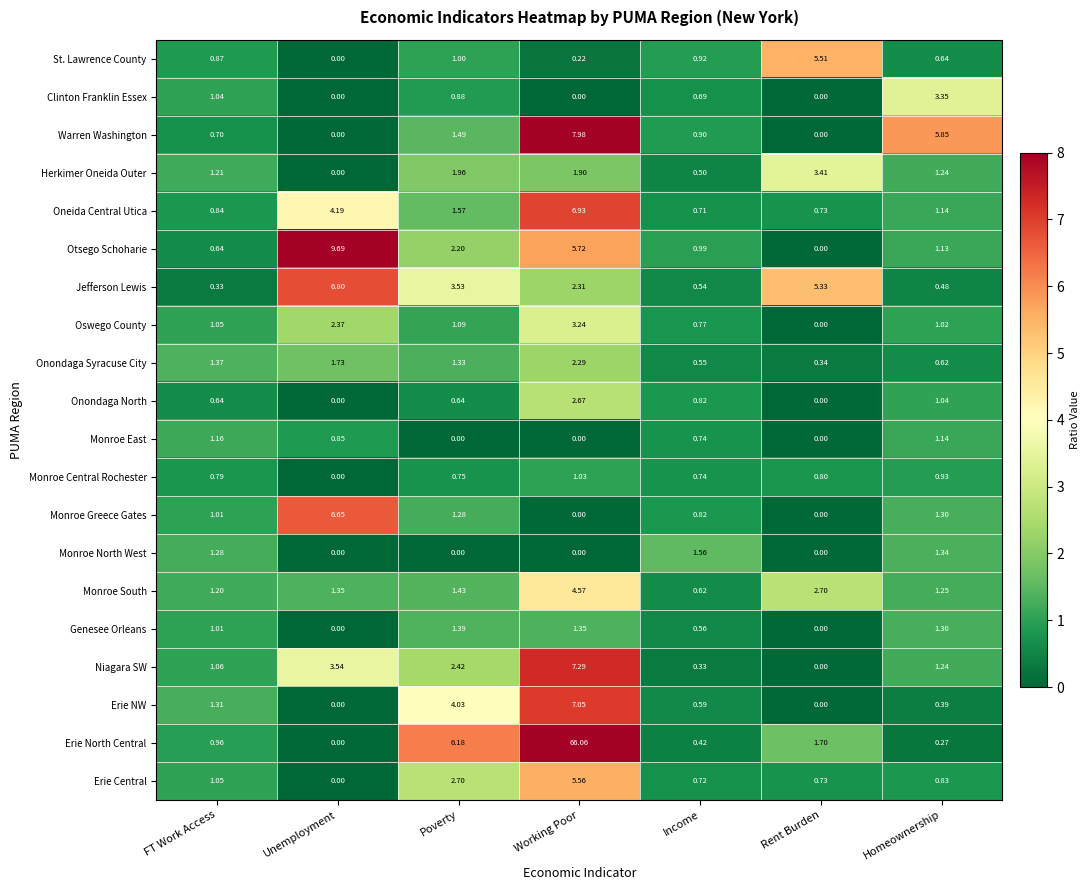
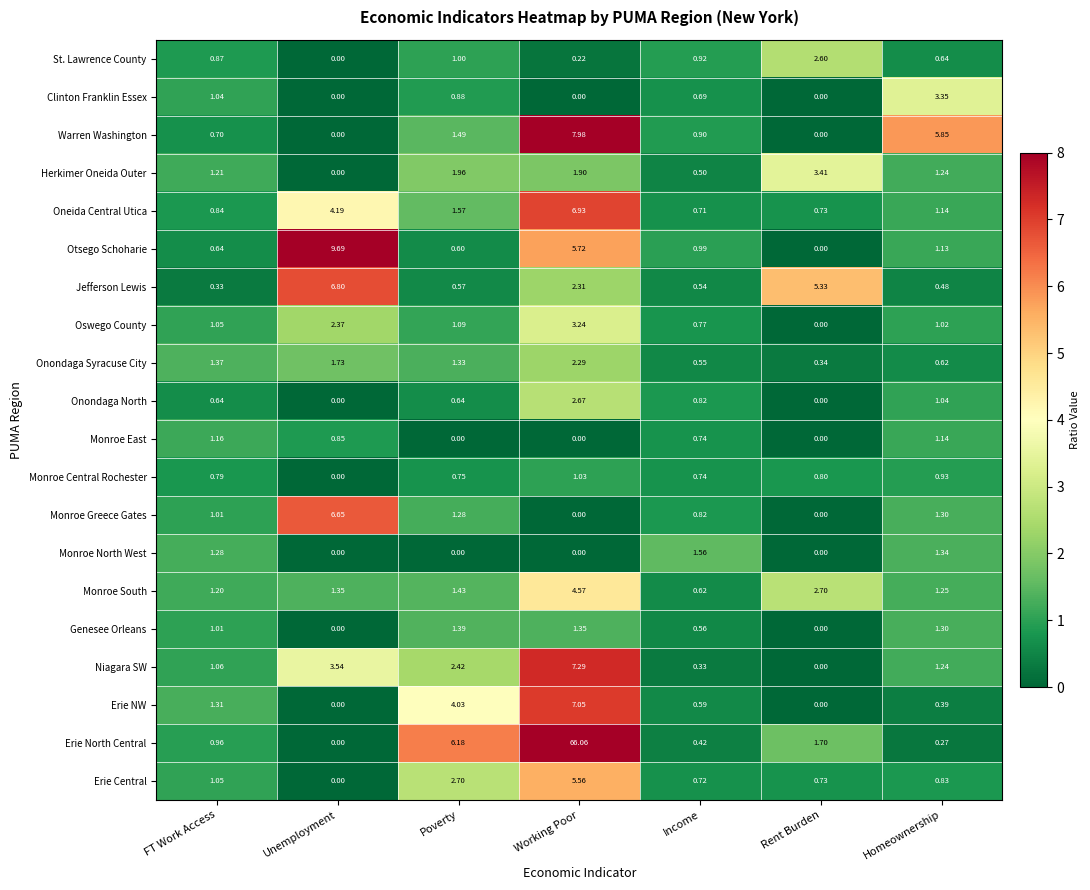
St. Lawrence County, Rent Burden: 5.51 -> 2.60
Otsego Schoharie, Poverty: 2.20 -> 0.60
Jefferson Lewis, Poverty: 3.53 -> 0.57
